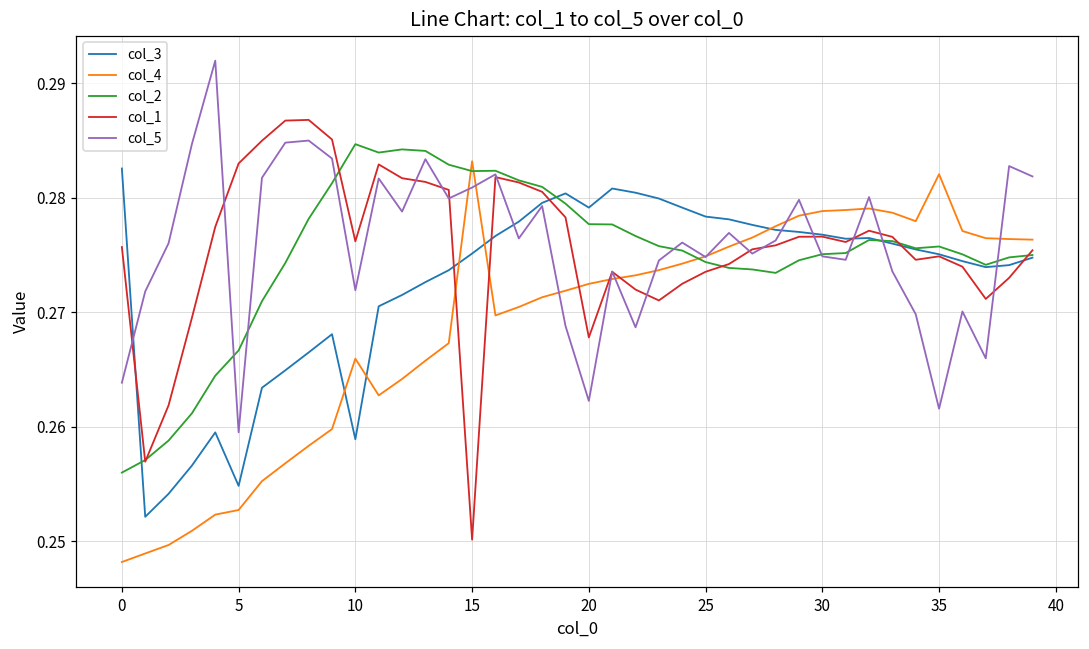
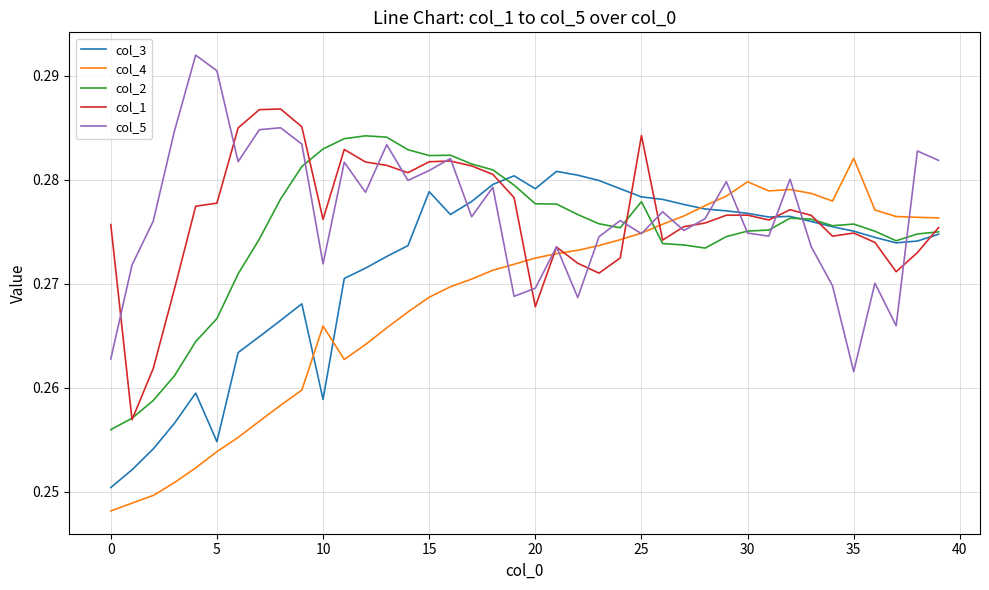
col_3, 0: 0.2825 -> 0.2504
col_5, 0: 0.2638 -> 0.2628
col_4, 5: 0.2527 -> 0.2539
col_1, 5: 0.2830 -> 0.2778
col_5, 5: 0.2595 -> 0.2905
col_2, 10: 0.2847 -> 0.2830
col_3, 15: 0.2751 -> 0.2789
col_4, 15: 0.2832 -> 0.2687
col_1, 15: 0.2501 -> 0.2817
col_5, 20: 0.2623 -> 0.2696
col_2, 25: 0.2744 -> 0.2779
col_1, 25: 0.2735 -> 0.2843
col_4, 30: 0.2788 -> 0.2798
